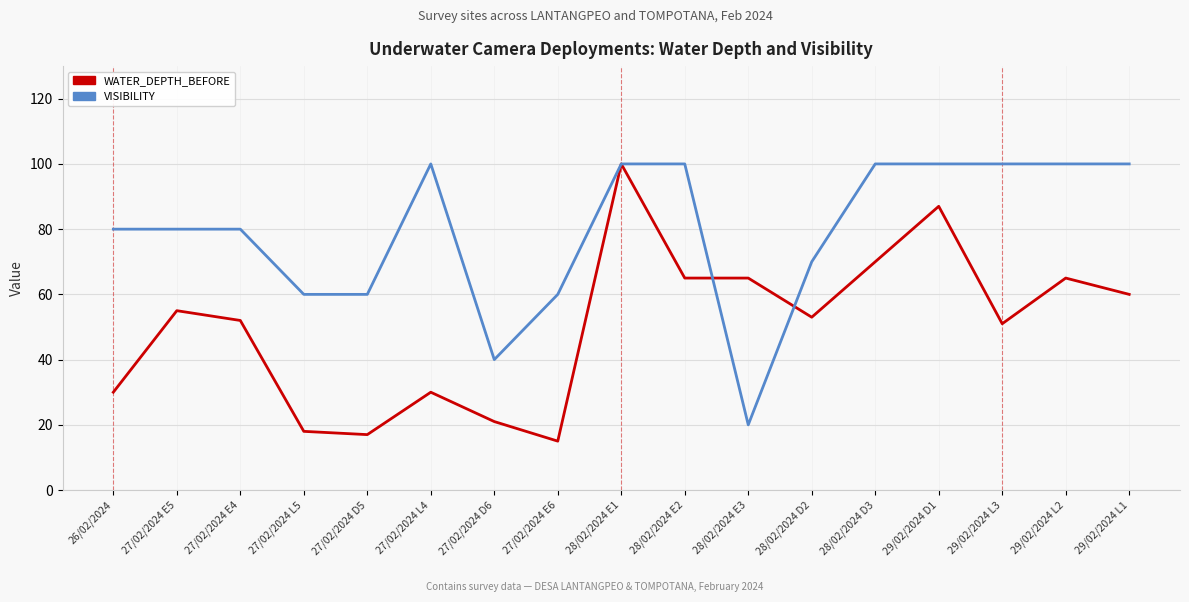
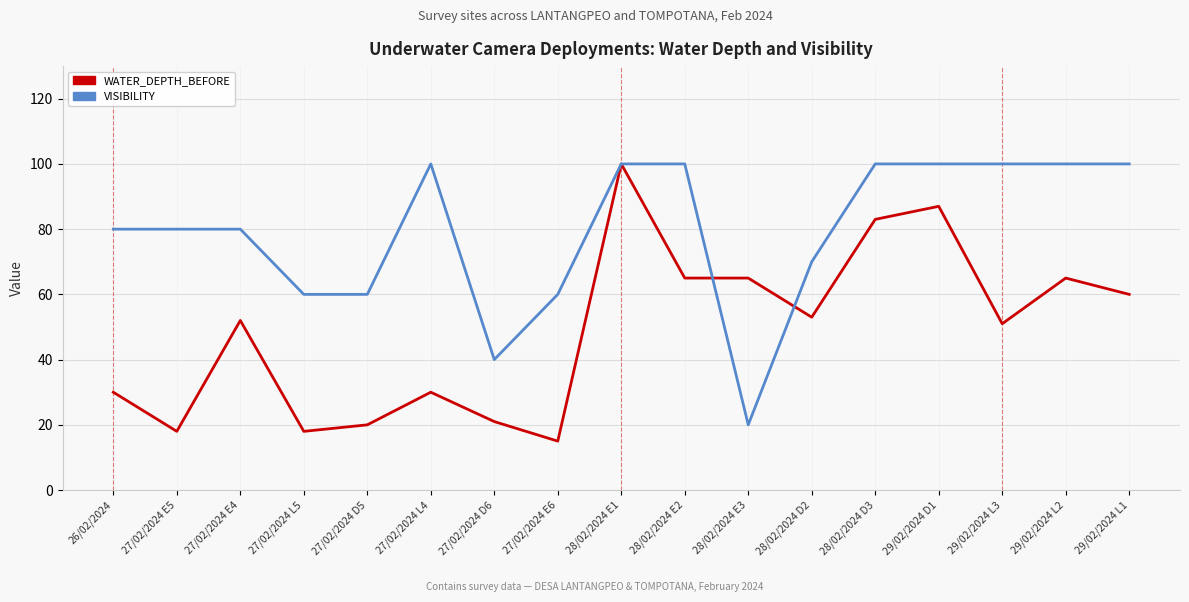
WATER_DEPTH_BEFORE, 27/02/2024 E5: 55 -> 18
WATER_DEPTH_BEFORE, 27/02/2024 D5: 17 -> 20
WATER_DEPTH_BEFORE, 28/02/2024 D3: 70 -> 83
